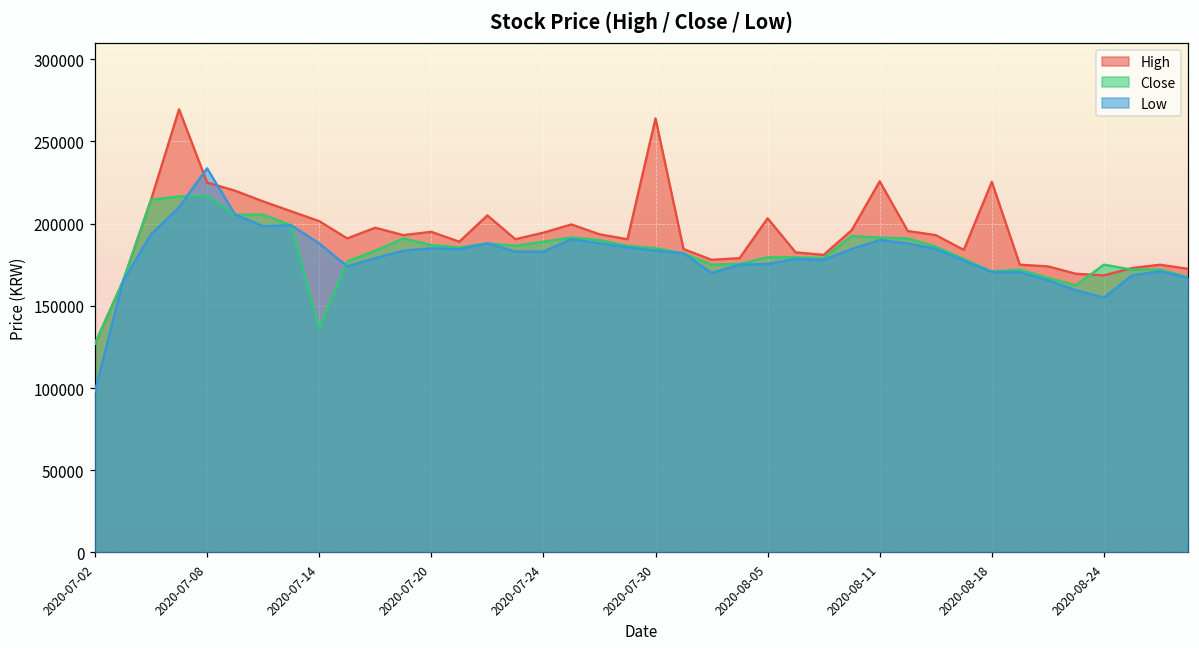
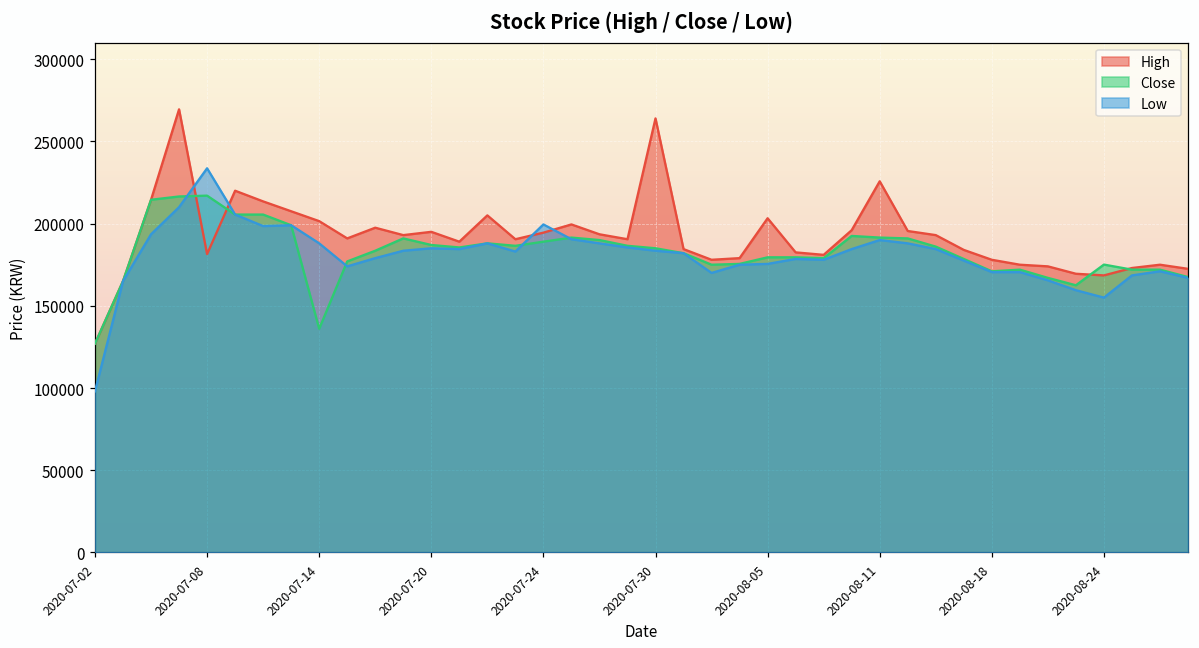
High, 2020-07-08: 225000 -> 181000
Low, 2020-07-24: 183000 -> 199000
High, 2020-08-18: 225000 -> 178000
